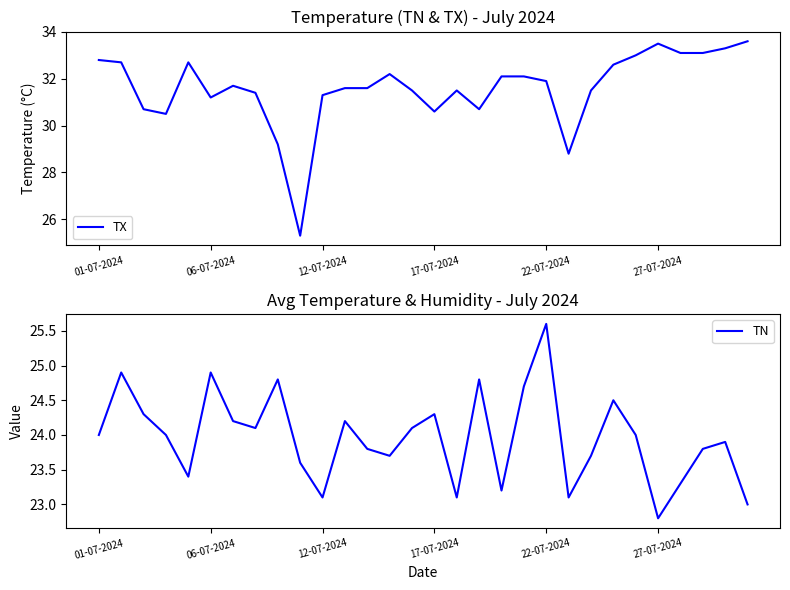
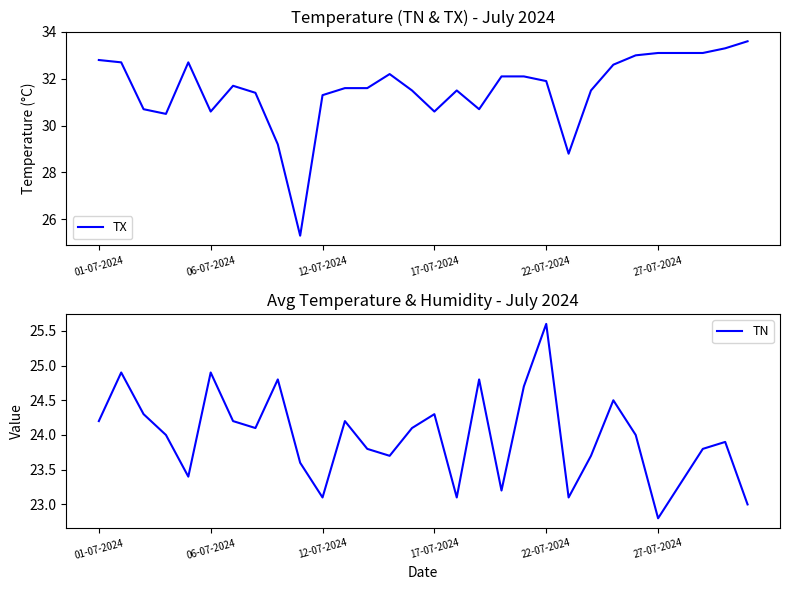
Temperature (TN & TX) - July 2024, 06-07-2024: 31.2 -> 30.6
Temperature (TN & TX) - July 2024, 27-07-2024: 33.5 -> 33.1
Avg Temperature & Humidity - July 2024, 01-07-2024: 24.0 -> 24.2
